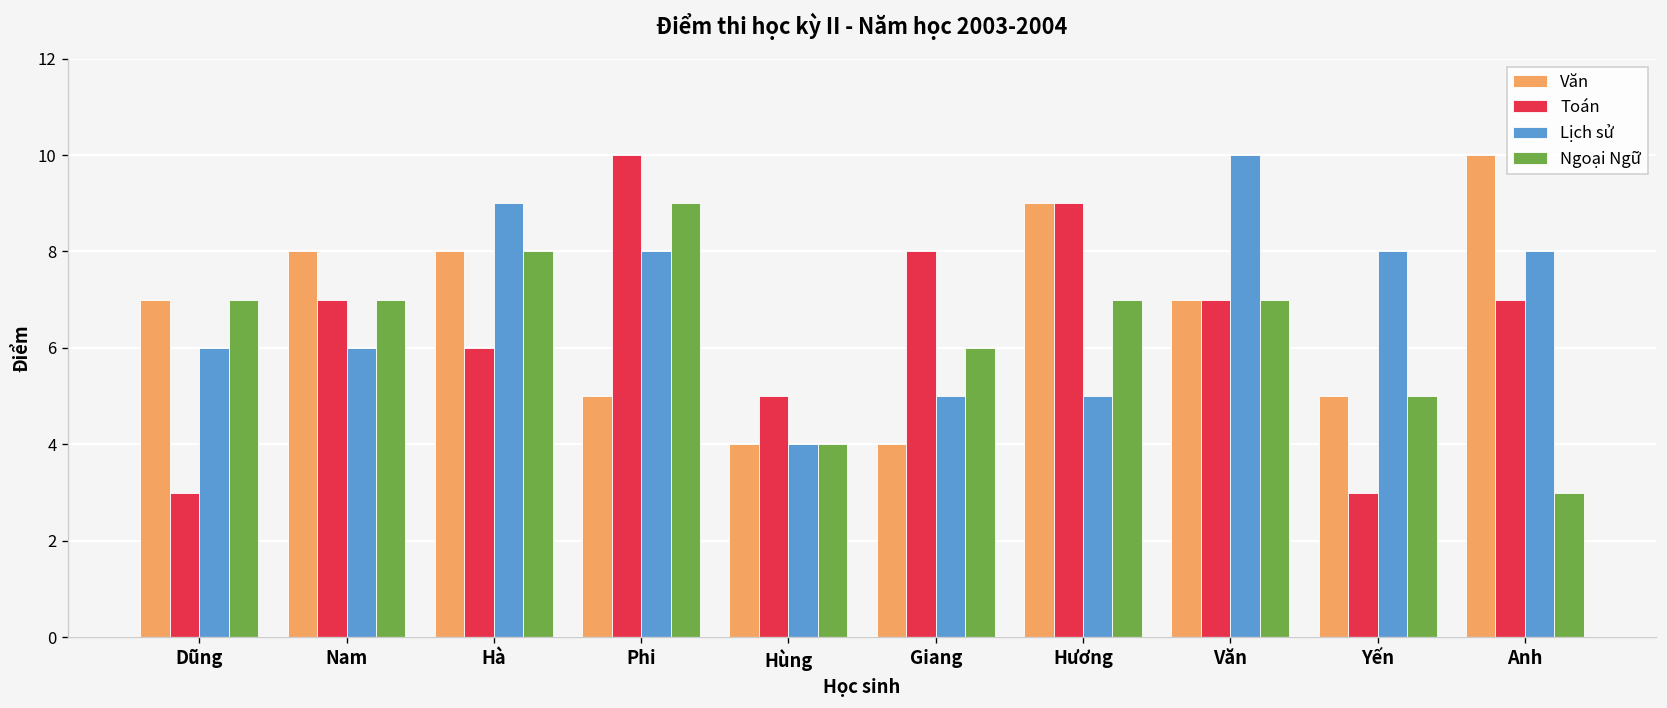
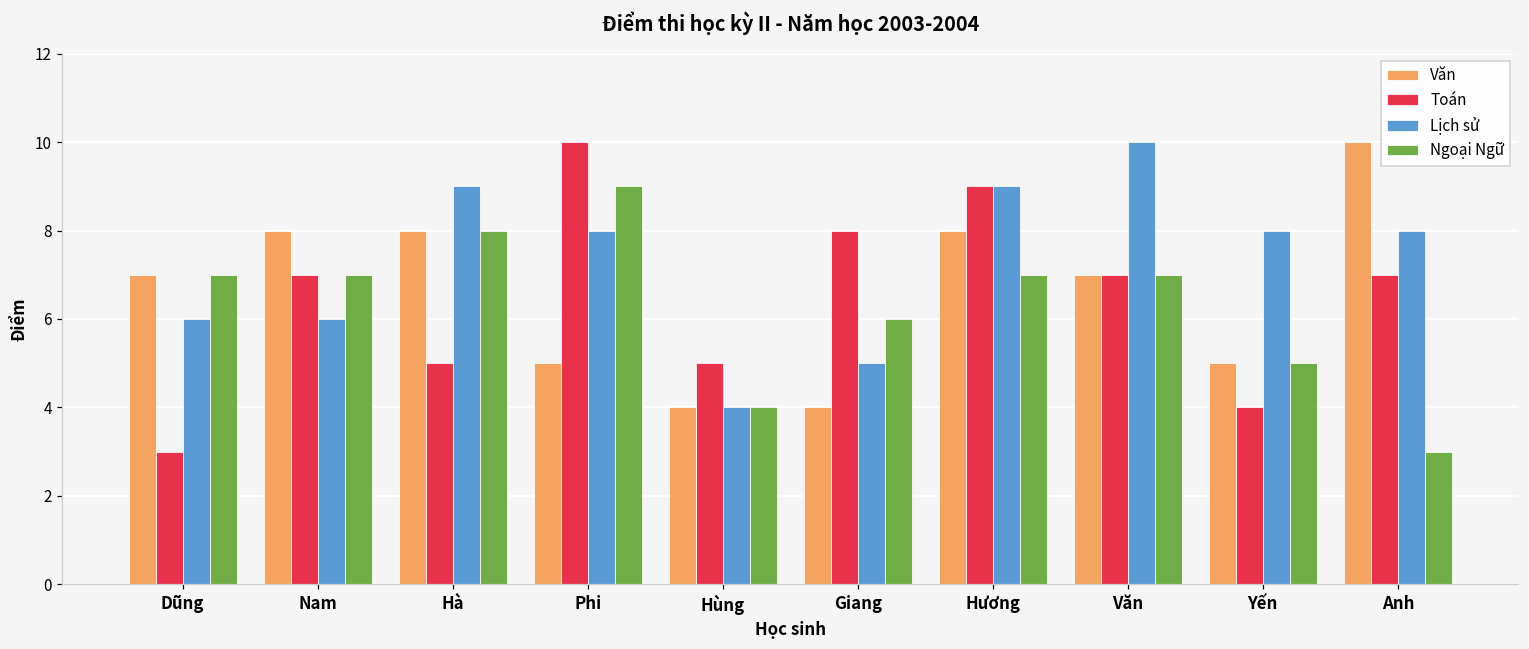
Toán, Hà: 6 -> 5
Văn, Hương: 9 -> 8
Lịch sử, Hương: 5 -> 9
Toán, Yến: 3 -> 4
